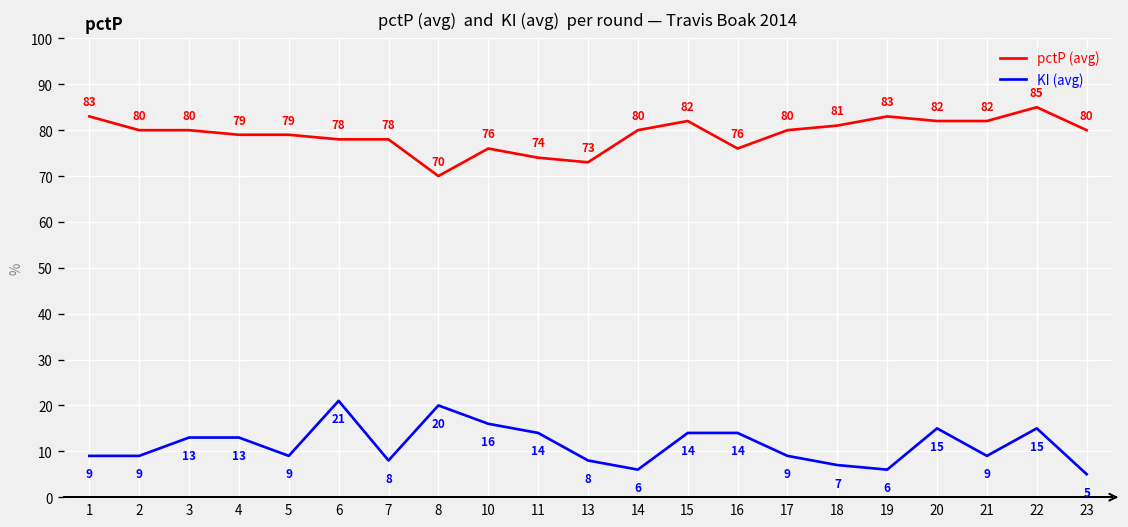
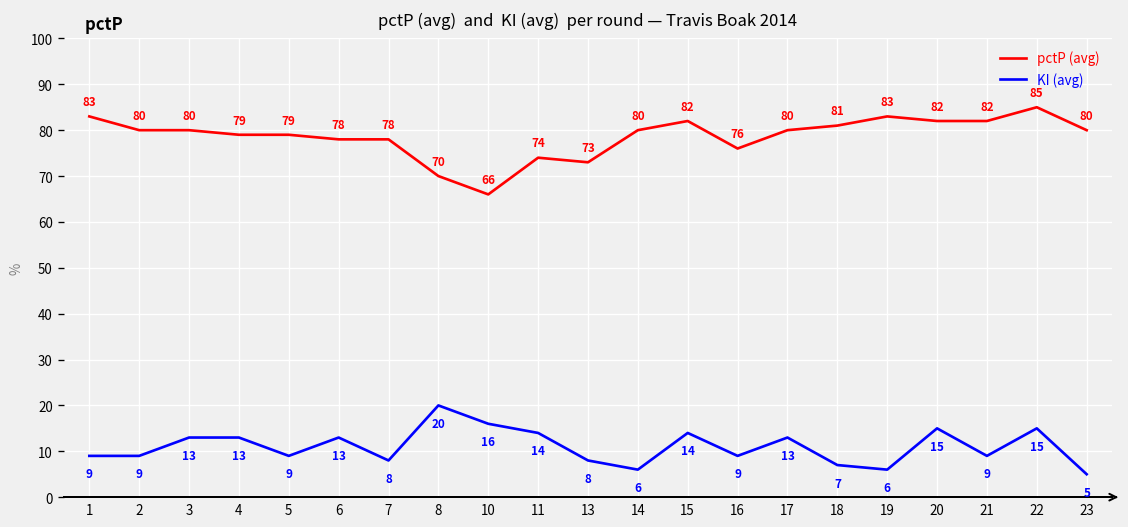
KI (avg), 6: 21 -> 13
pctP (avg), 10: 76 -> 66
KI (avg), 16: 14 -> 9
KI (avg), 17: 9 -> 13
